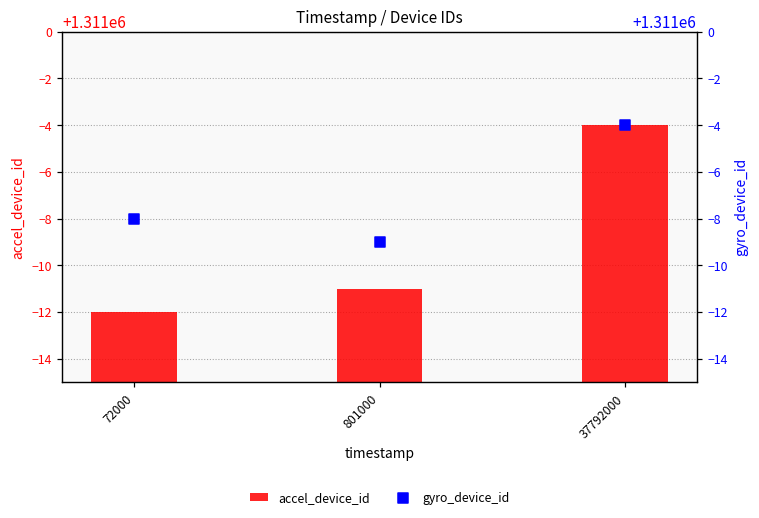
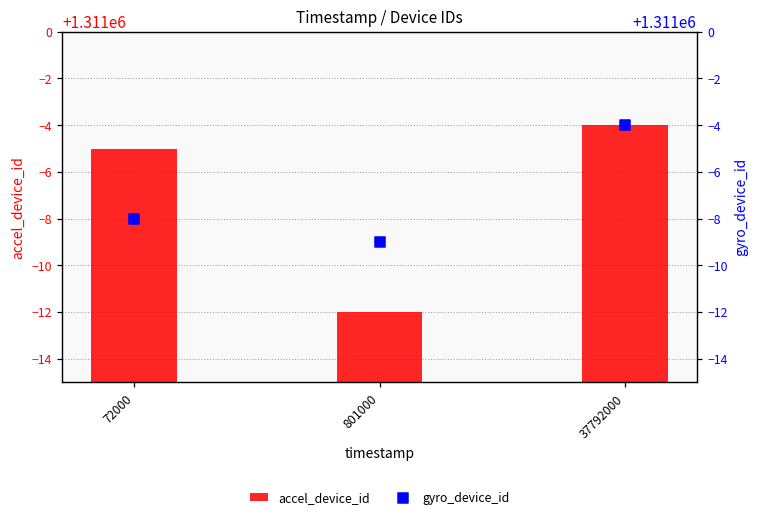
accel_device_id, 72000: 1310988 -> 1310995
accel_device_id, 801000: 1310989 -> 1310988
